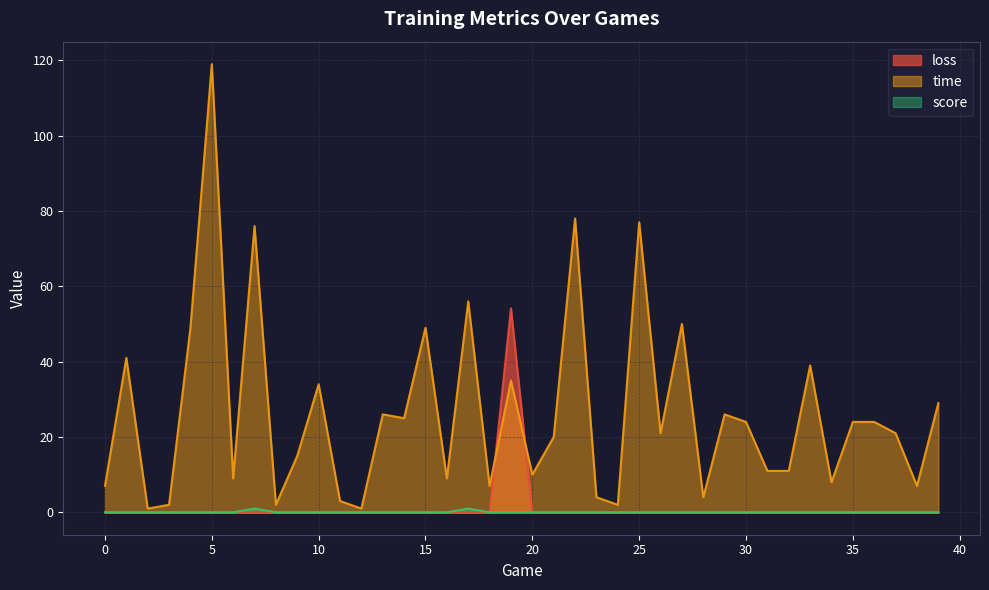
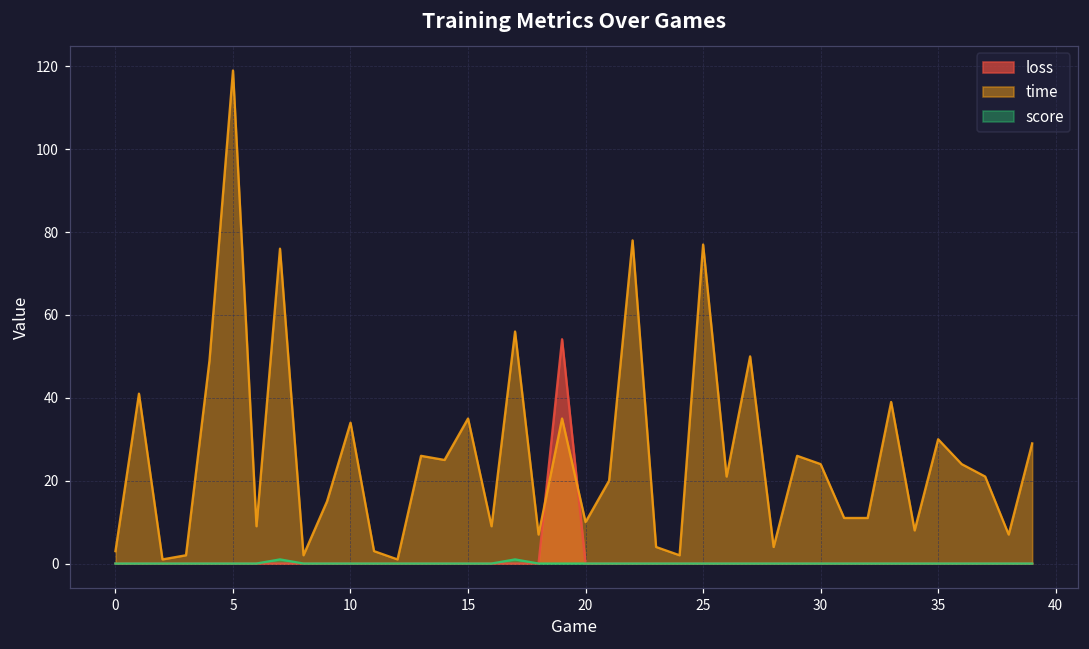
time, 0: 7 -> 3
time, 15: 49 -> 35
time, 35: 24 -> 30
